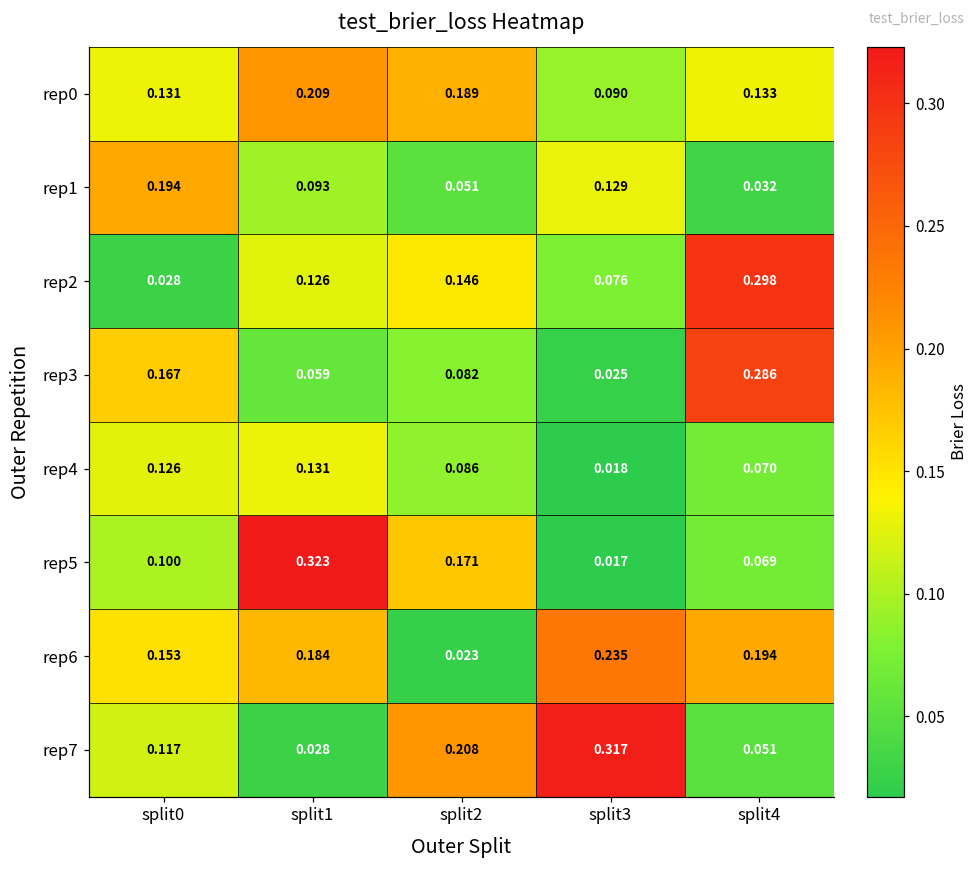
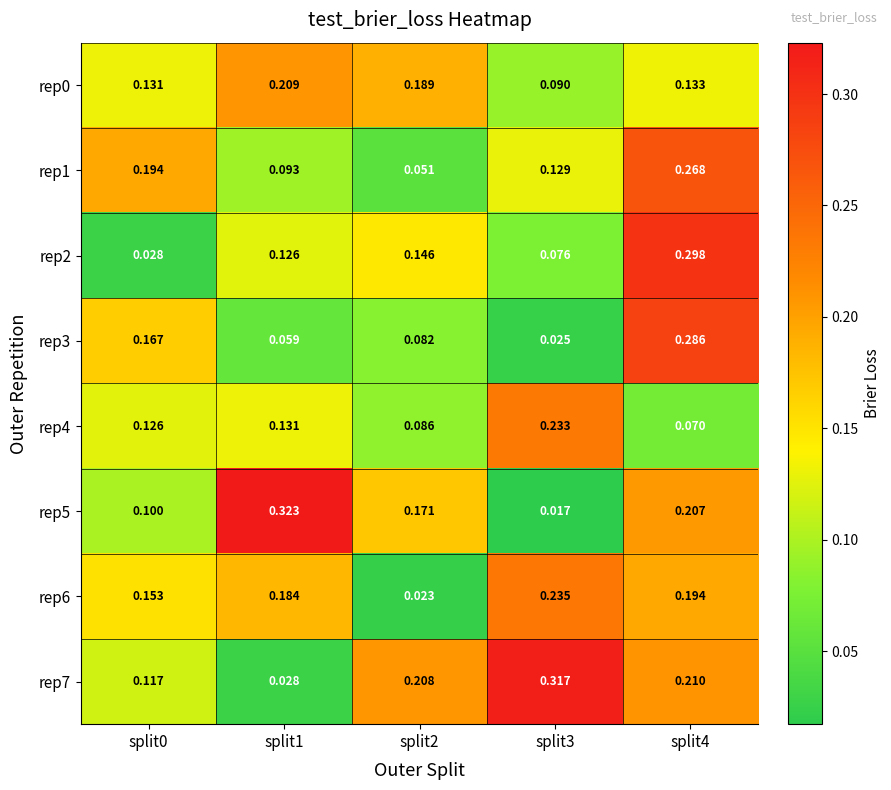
rep1, split4: 0.032 -> 0.268
rep4, split3: 0.018 -> 0.233
rep5, split4: 0.069 -> 0.207
rep7, split4: 0.051 -> 0.210
